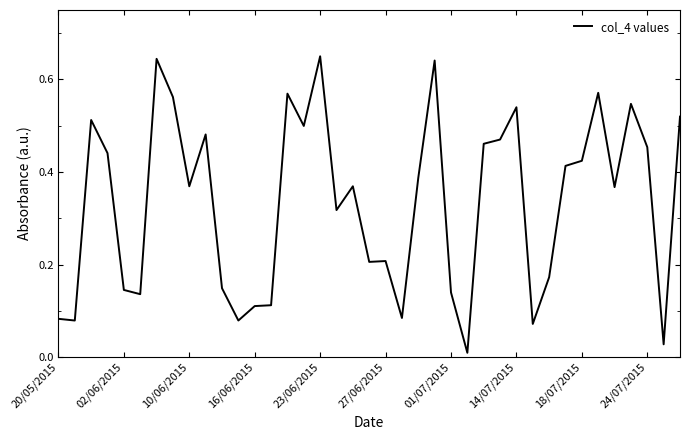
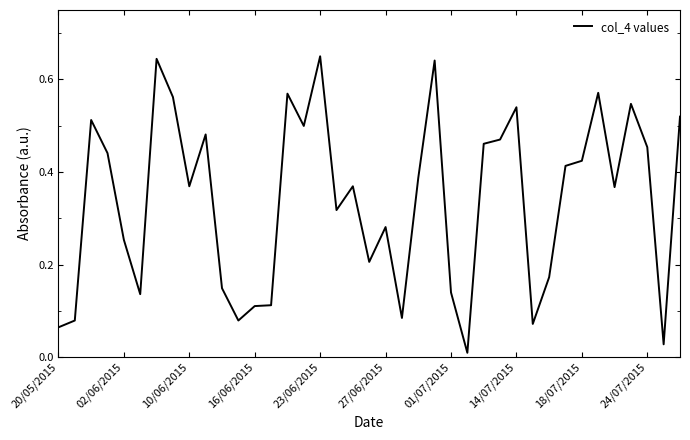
20/05/2015: 0.08 -> 0.06
02/06/2015: 0.15 -> 0.25
27/06/2015: 0.21 -> 0.28
